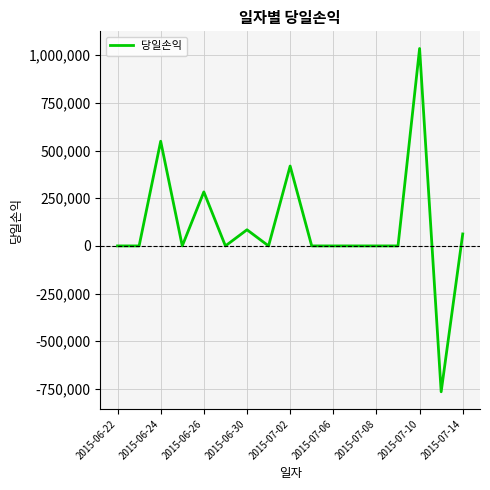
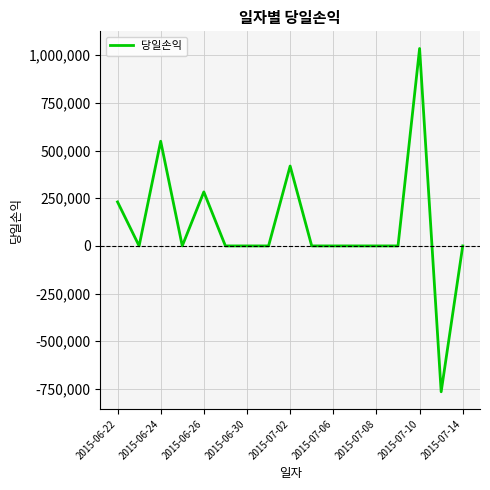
2015-06-22: 0 -> 230,000
2015-06-30: 80,000 -> 0
2015-07-14: 60,000 -> 0
